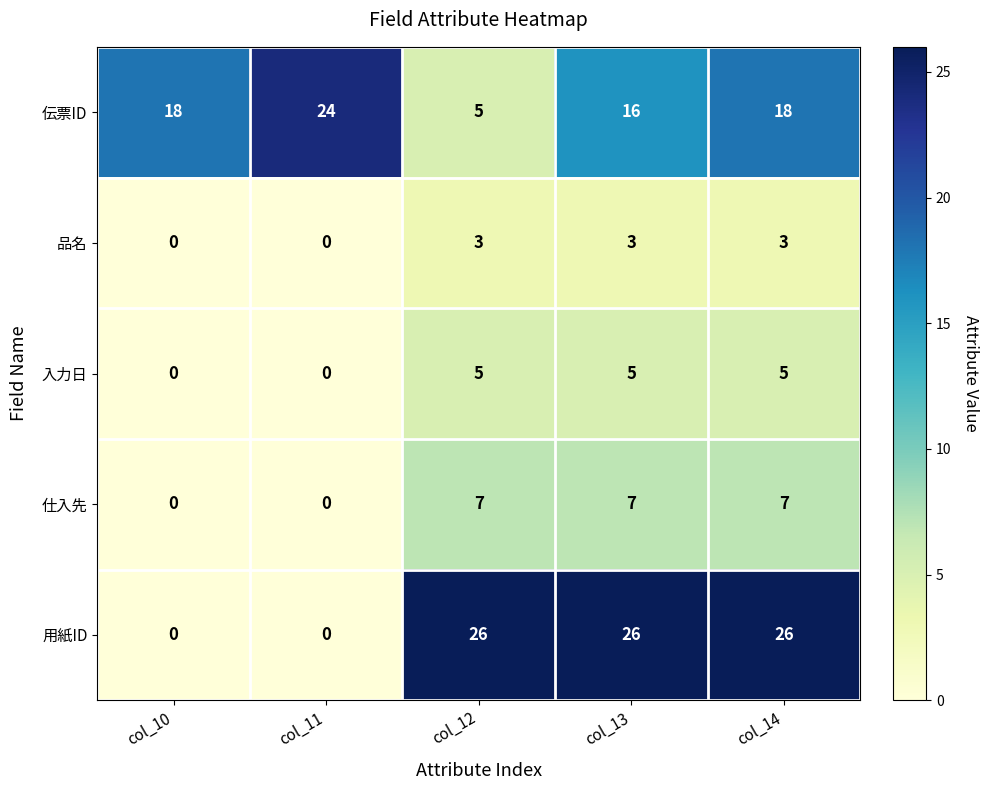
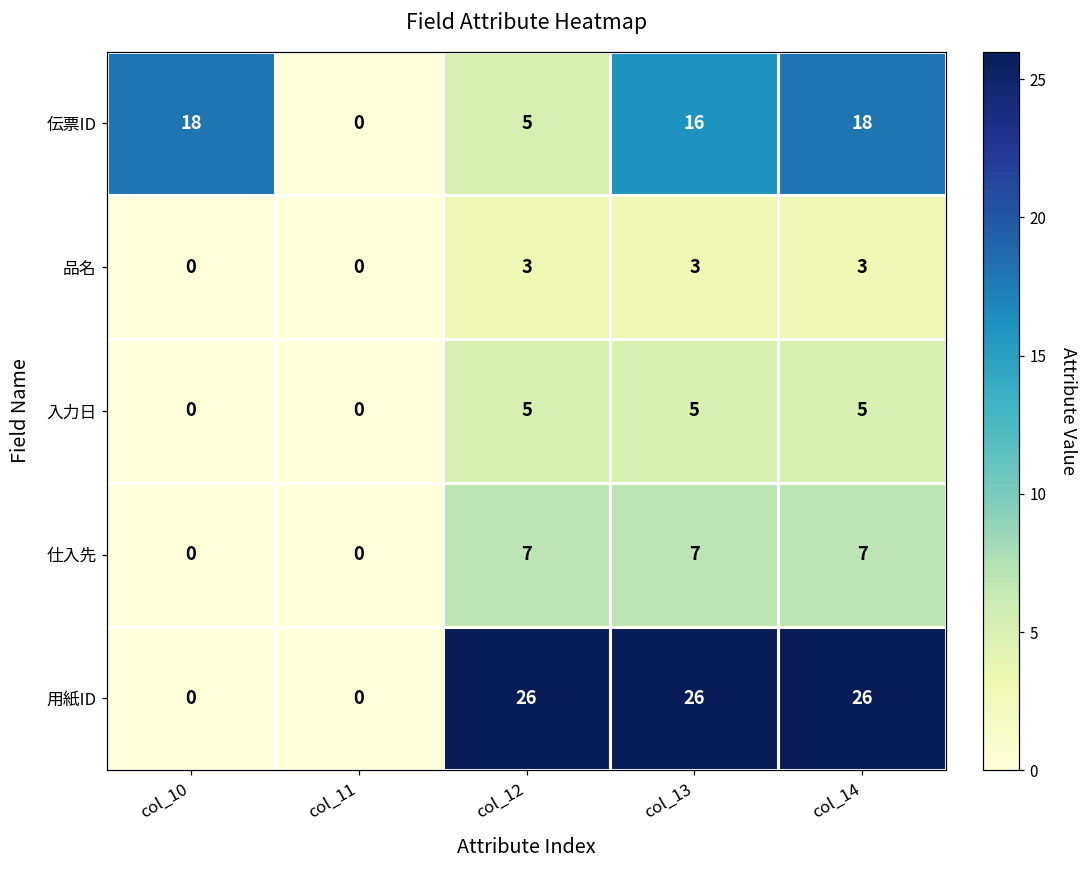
伝票ID, col_11: 24 -> 0
